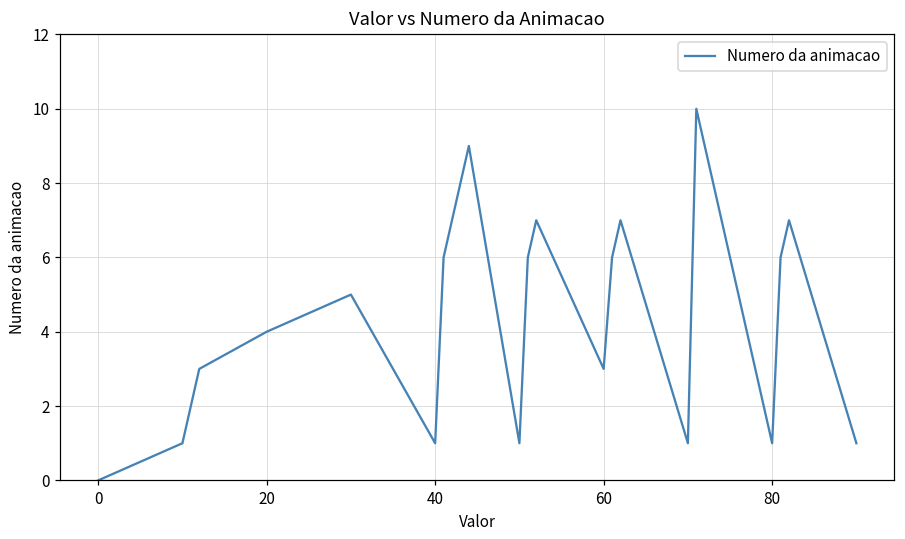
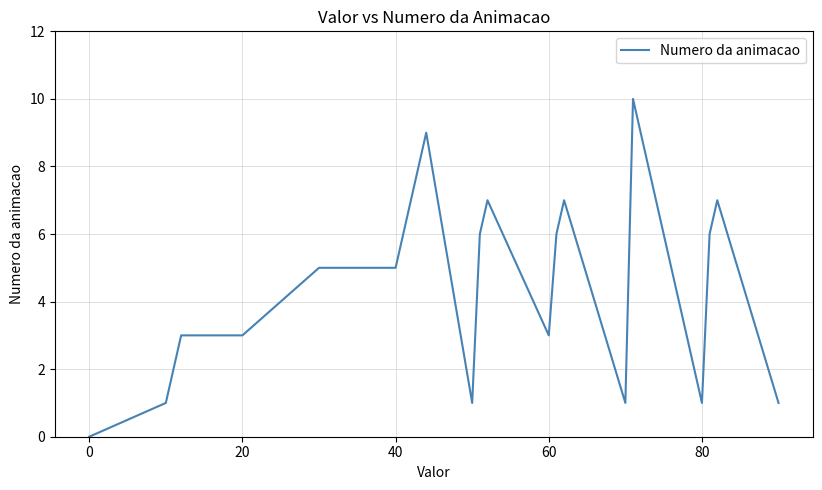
20: 4 -> 3
40: 1 -> 5
